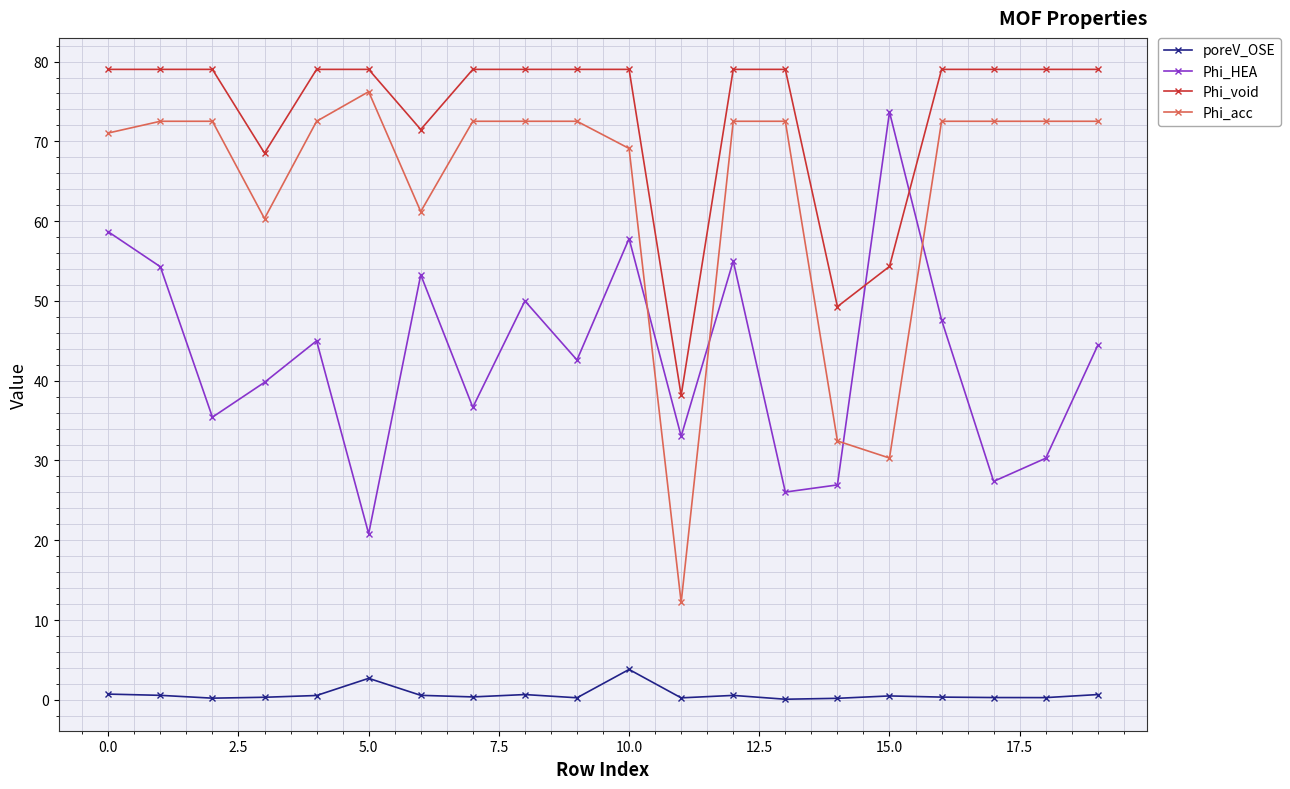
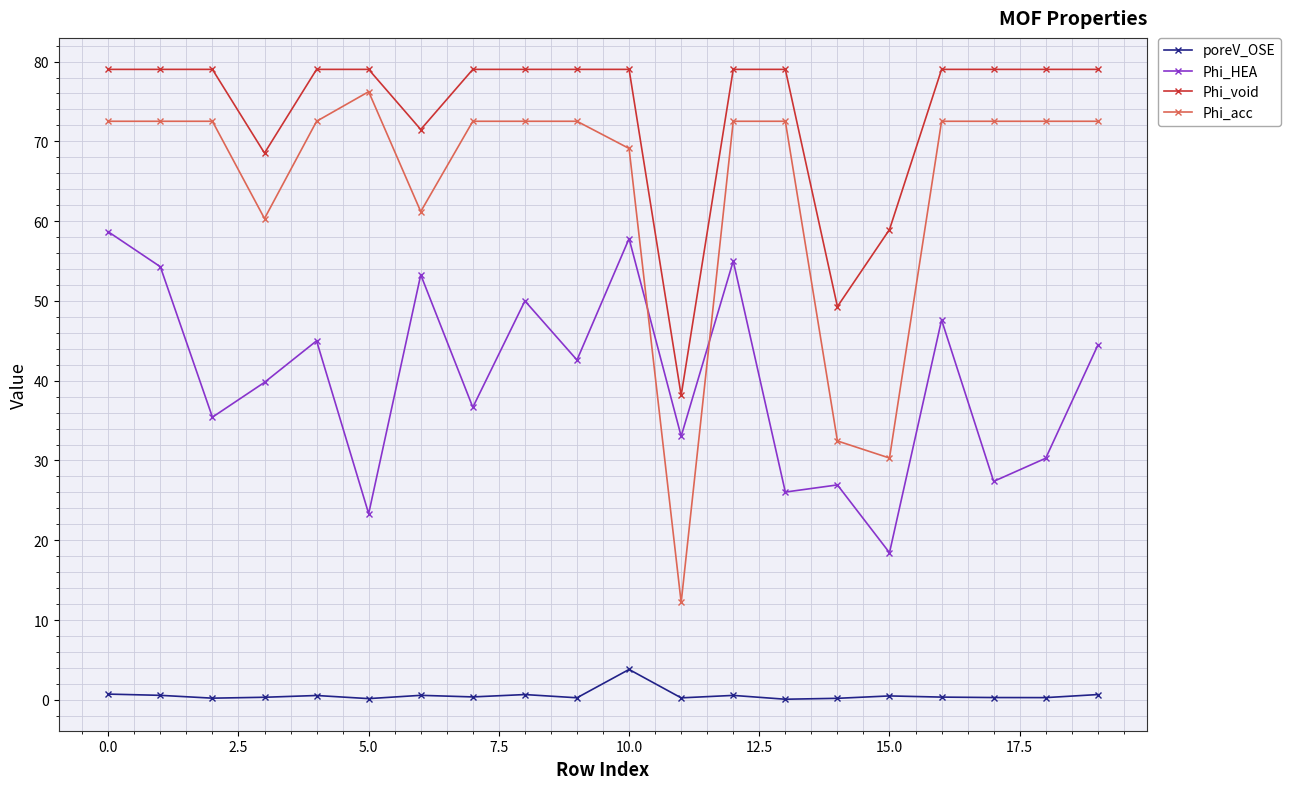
Phi_acc, 0.0: 71 -> 73
poreV_OSE, 5.0: 3 -> 0
Phi_HEA, 5.0: 21 -> 23
Phi_HEA, 15.0: 74 -> 18
Phi_void, 15.0: 54 -> 59
